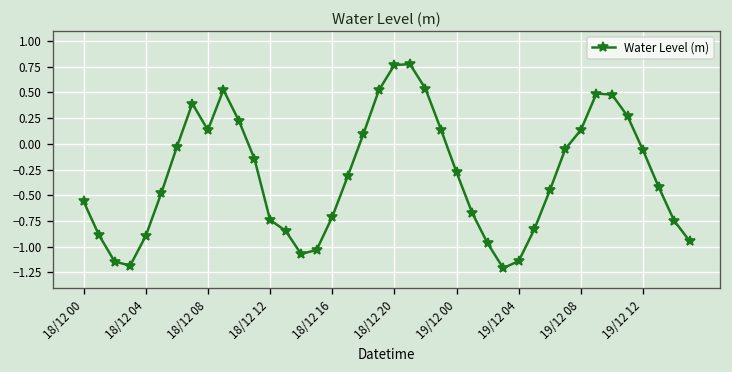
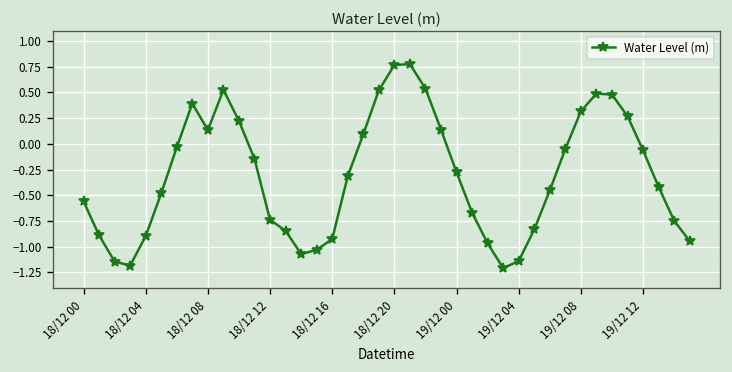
18/12 16: -0.7 -> -0.9
19/12 08: 0.1 -> 0.3
